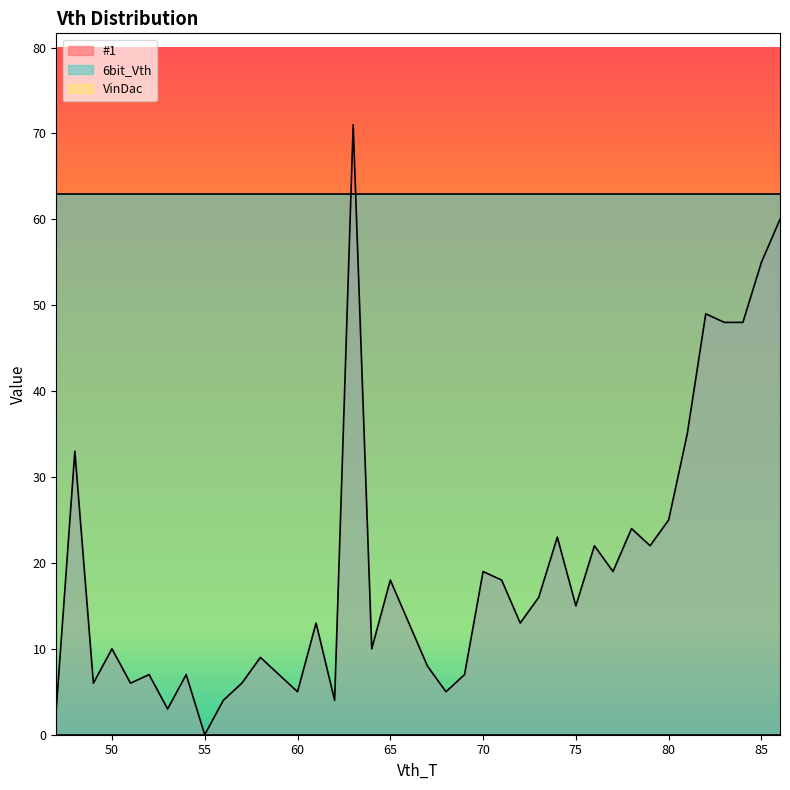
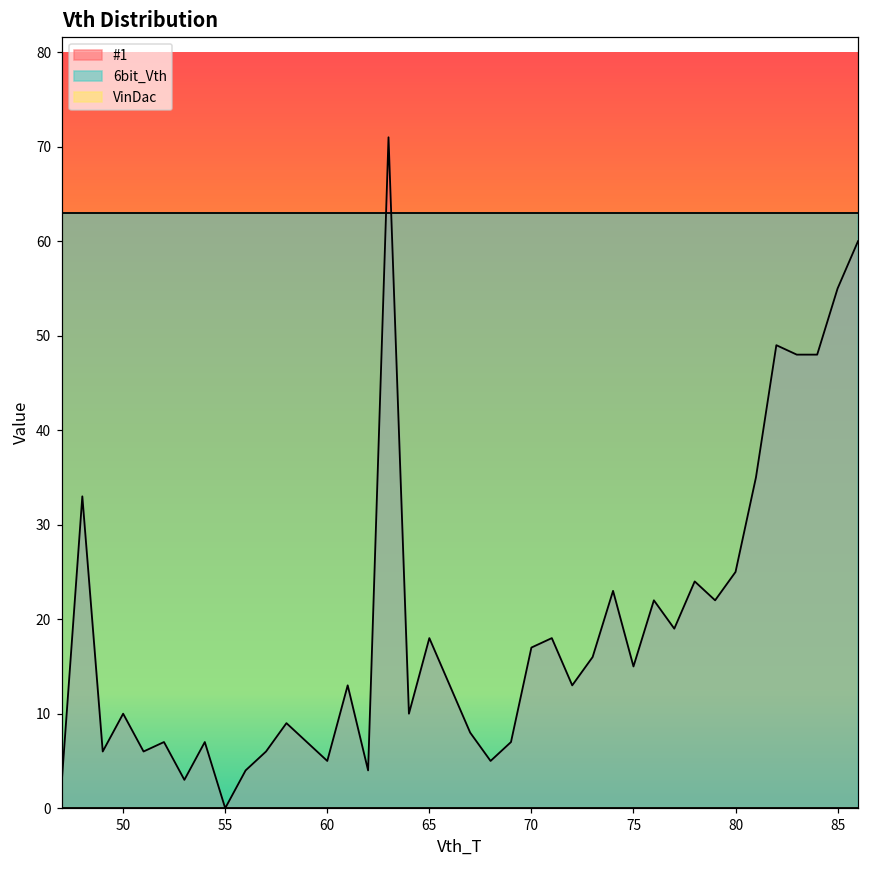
#1, 70: 19 -> 17
